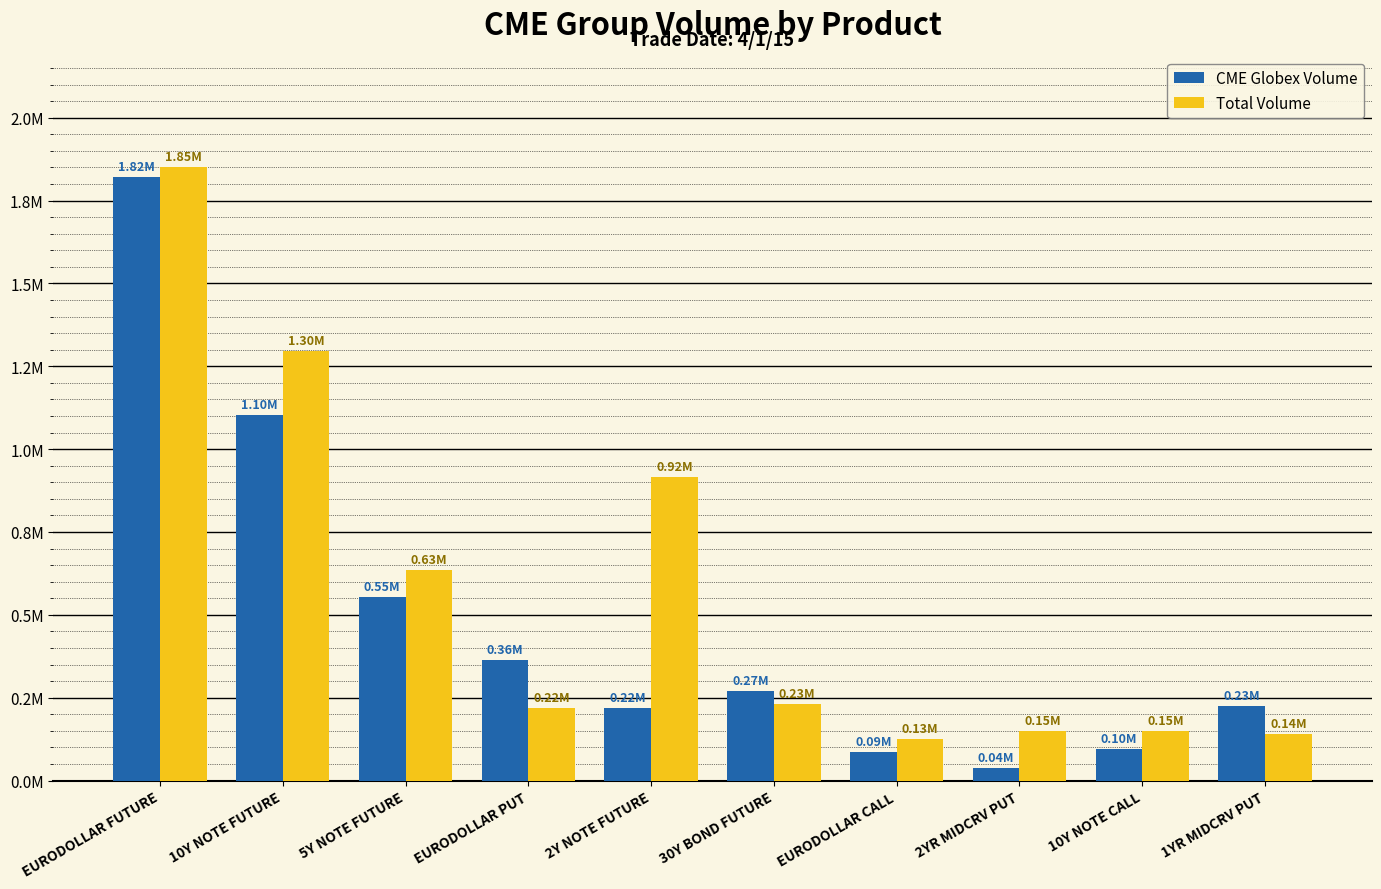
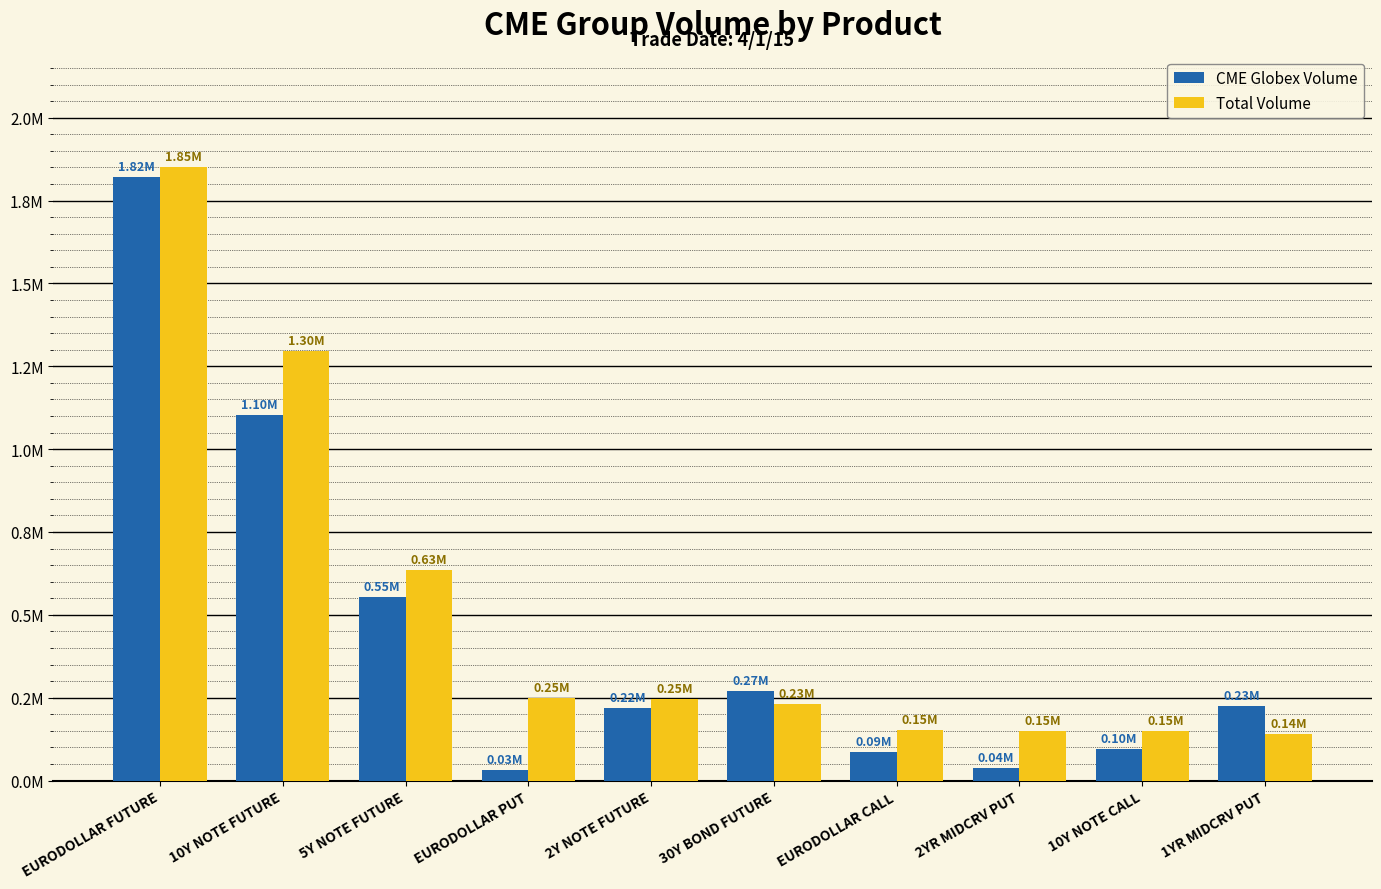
CME Globex Volume, EURODOLLAR PUT: 0.36M -> 0.03M
Total Volume, EURODOLLAR PUT: 0.22M -> 0.25M
Total Volume, 2Y NOTE FUTURE: 0.92M -> 0.25M
Total Volume, EURODOLLAR CALL: 0.13M -> 0.15M
